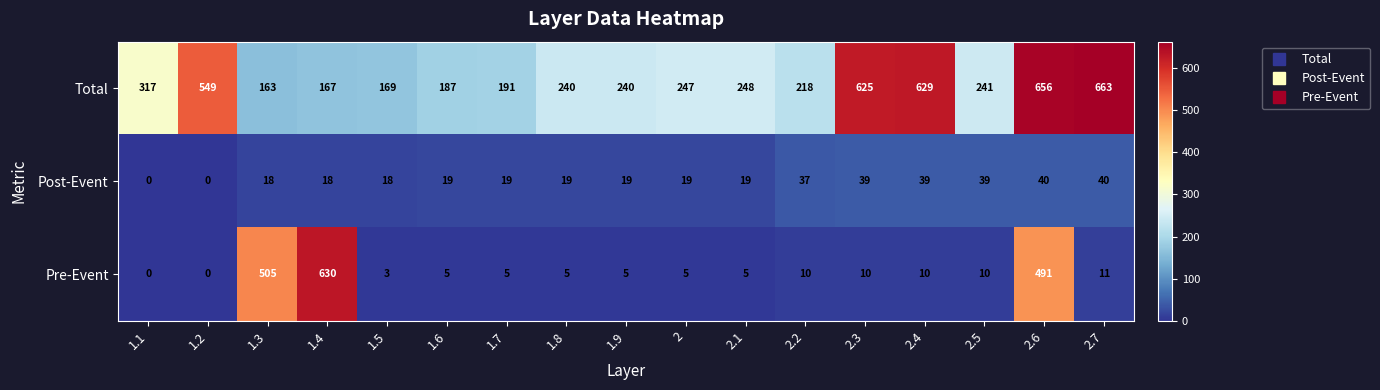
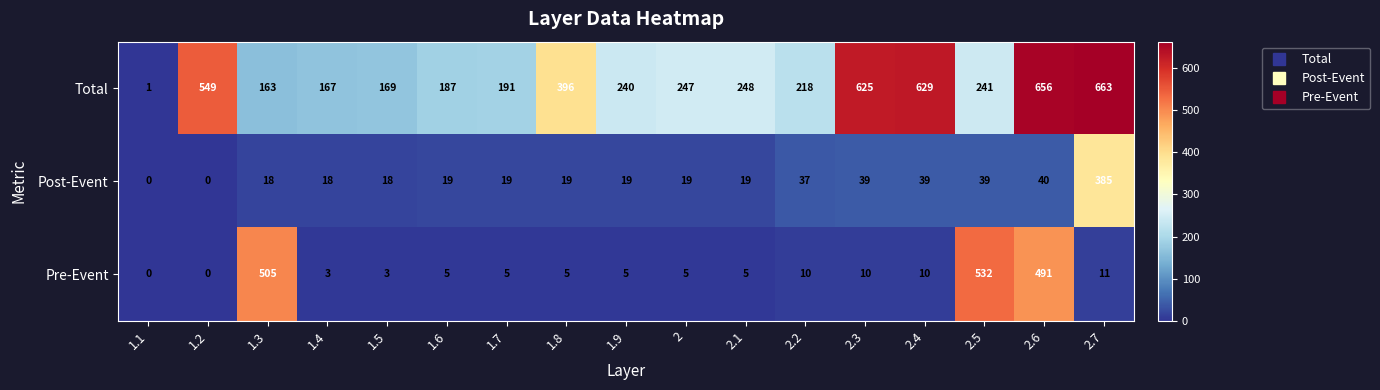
Total, 1.1: 317 -> 1
Total, 1.8: 240 -> 396
Post-Event, 2.7: 40 -> 385
Pre-Event, 1.4: 630 -> 3
Pre-Event, 2.5: 10 -> 532
